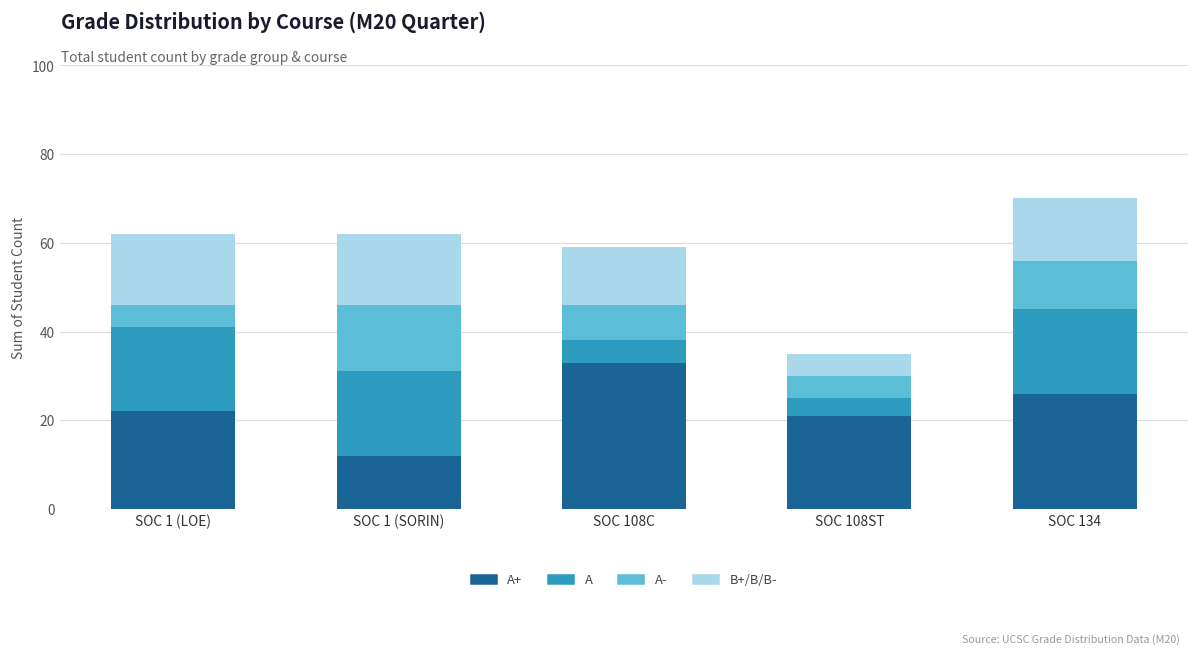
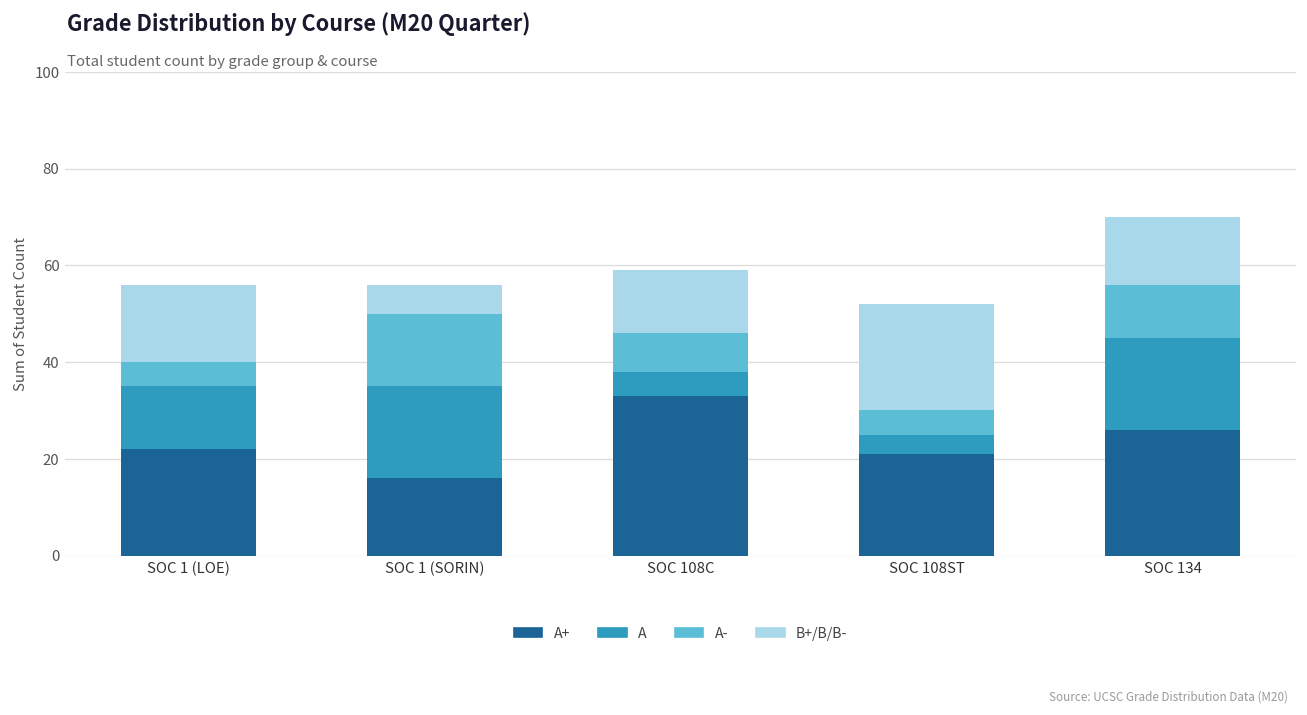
A, SOC 1 (LOE): 19 -> 13
A+, SOC 1 (SORIN): 12 -> 16
B+/B/B-, SOC 1 (SORIN): 16 -> 6
B+/B/B-, SOC 108ST: 5 -> 22
